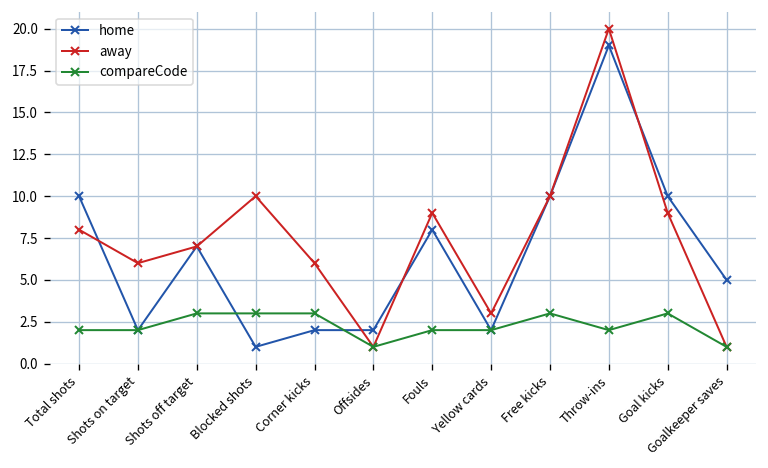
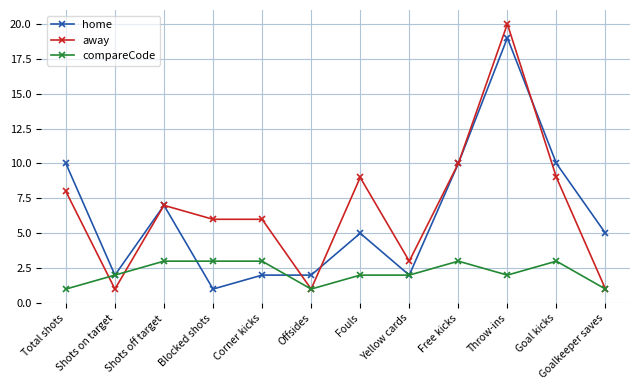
compareCode, Total shots: 2 -> 1
away, Shots on target: 6 -> 1
away, Blocked shots: 10 -> 6
home, Fouls: 8 -> 5
